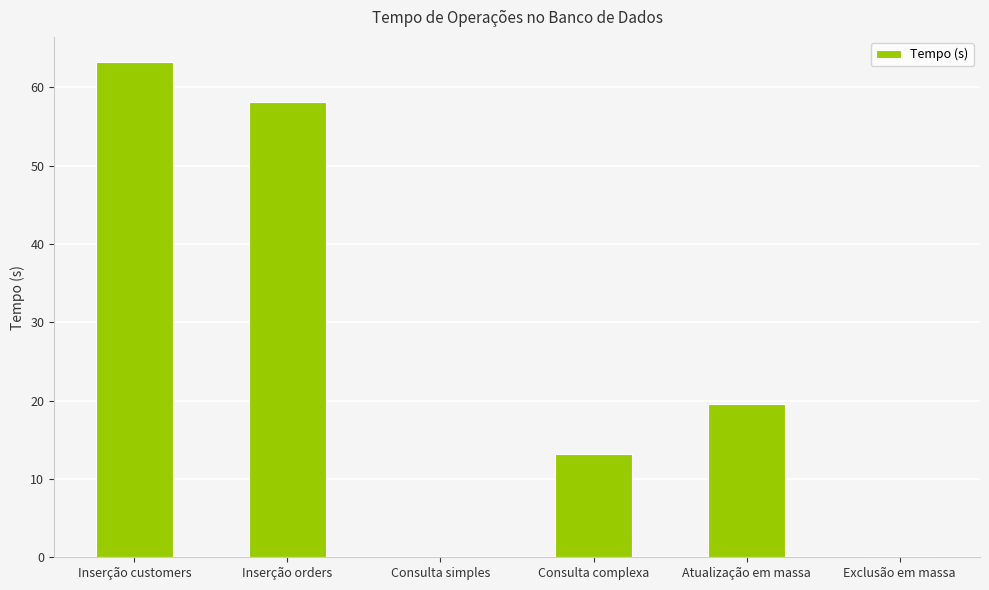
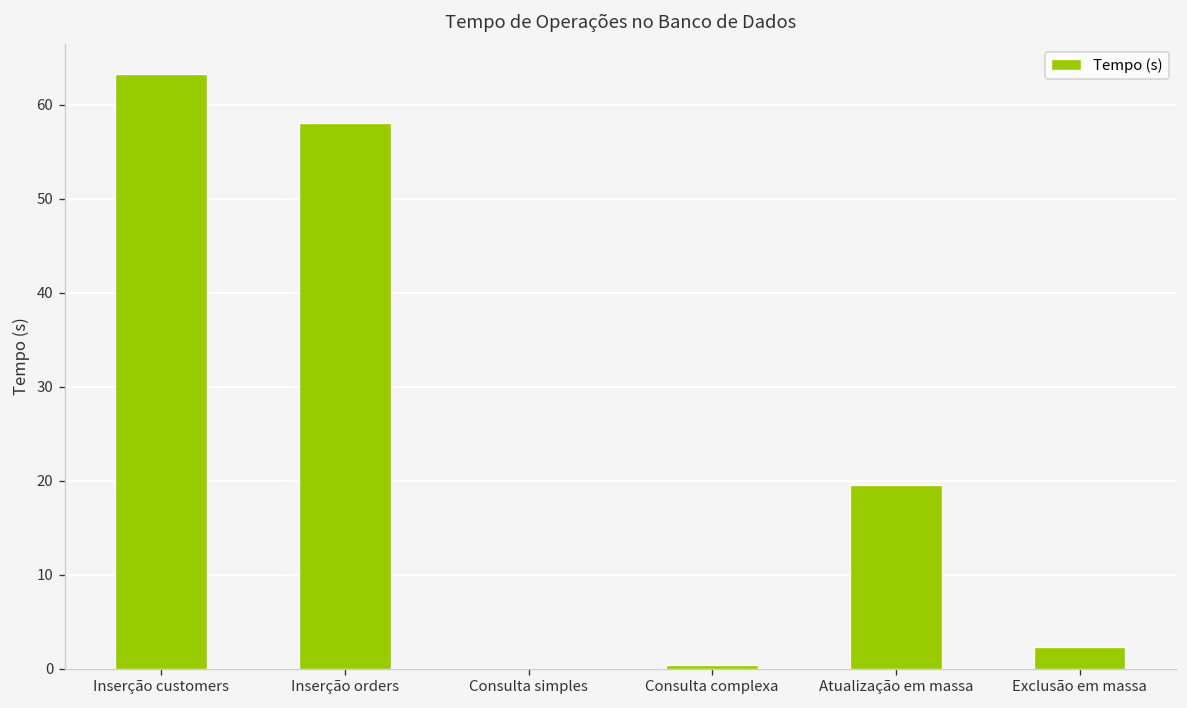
Consulta complexa: 13 -> 0
Exclusão em massa: 0 -> 2
